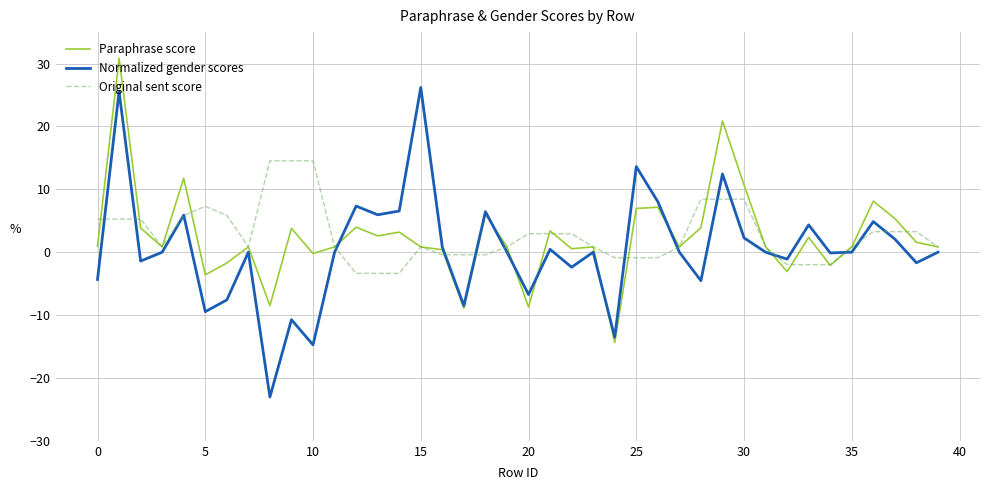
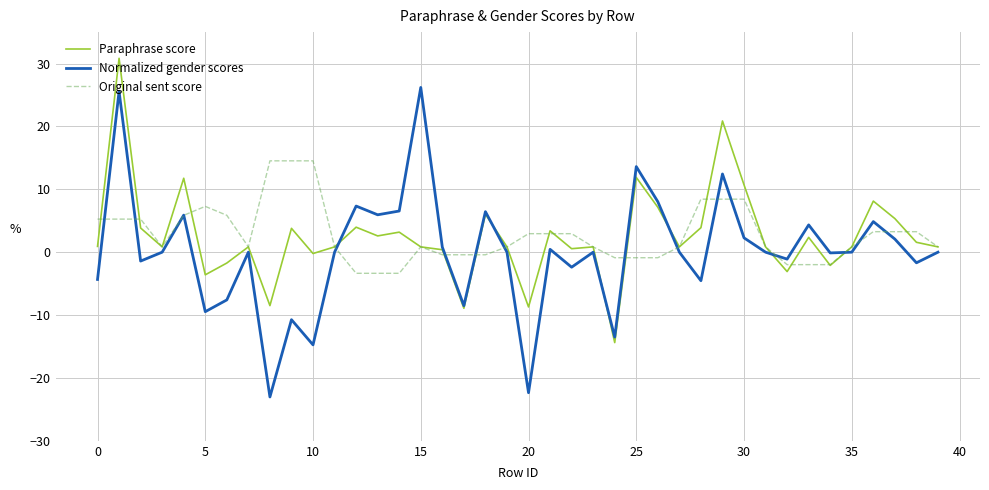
Normalized gender scores, 20: -7 -> -22
Paraphrase score, 25: 7 -> 12
